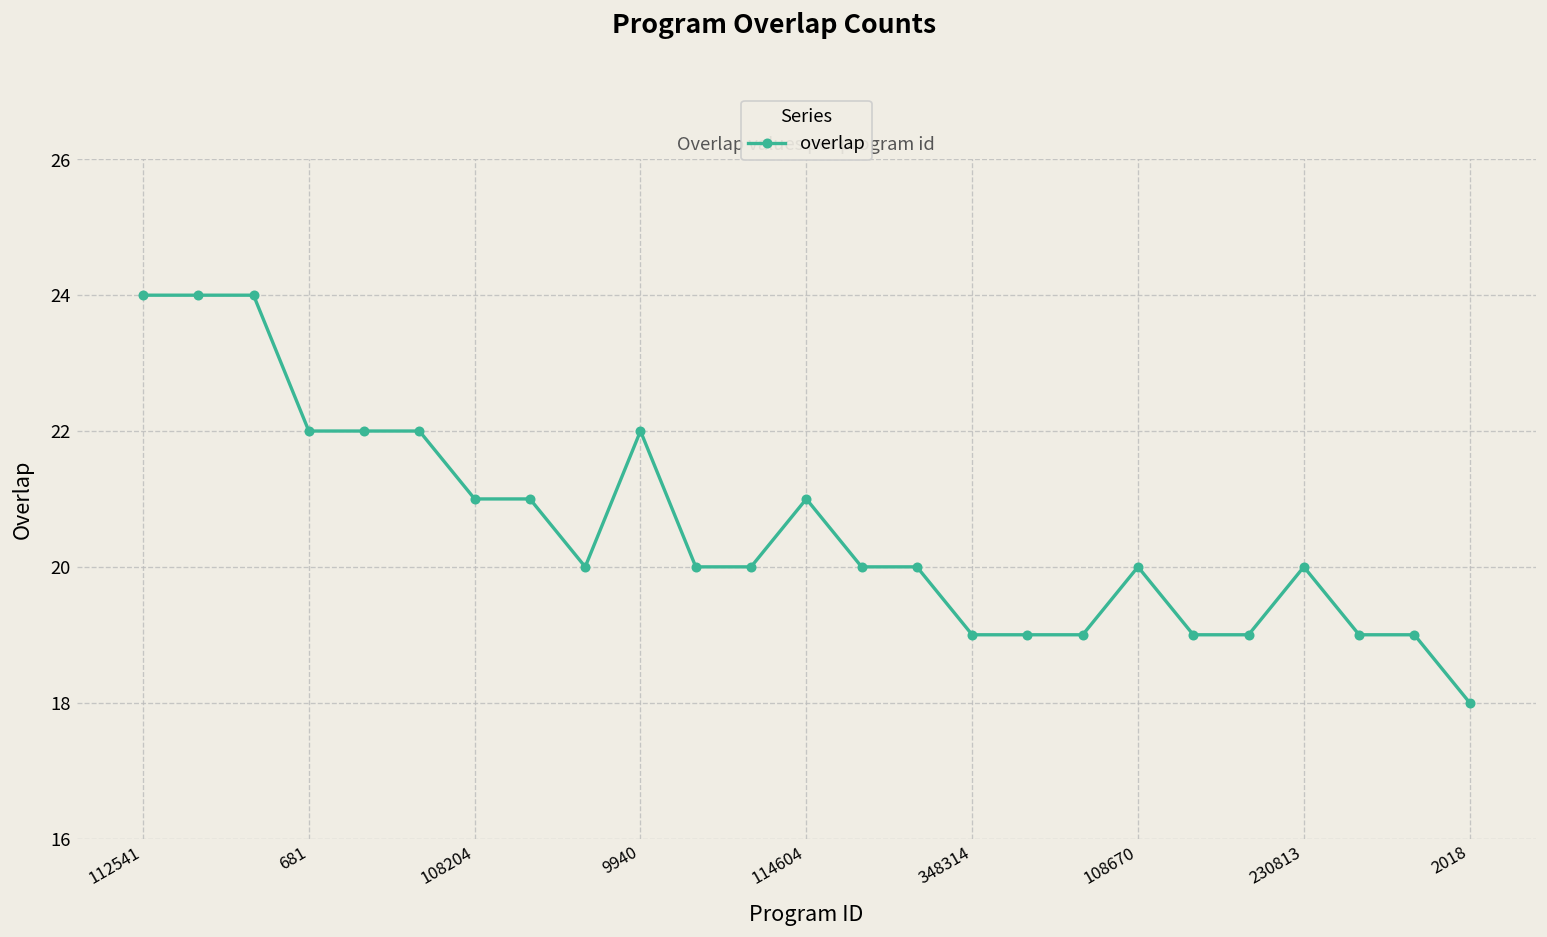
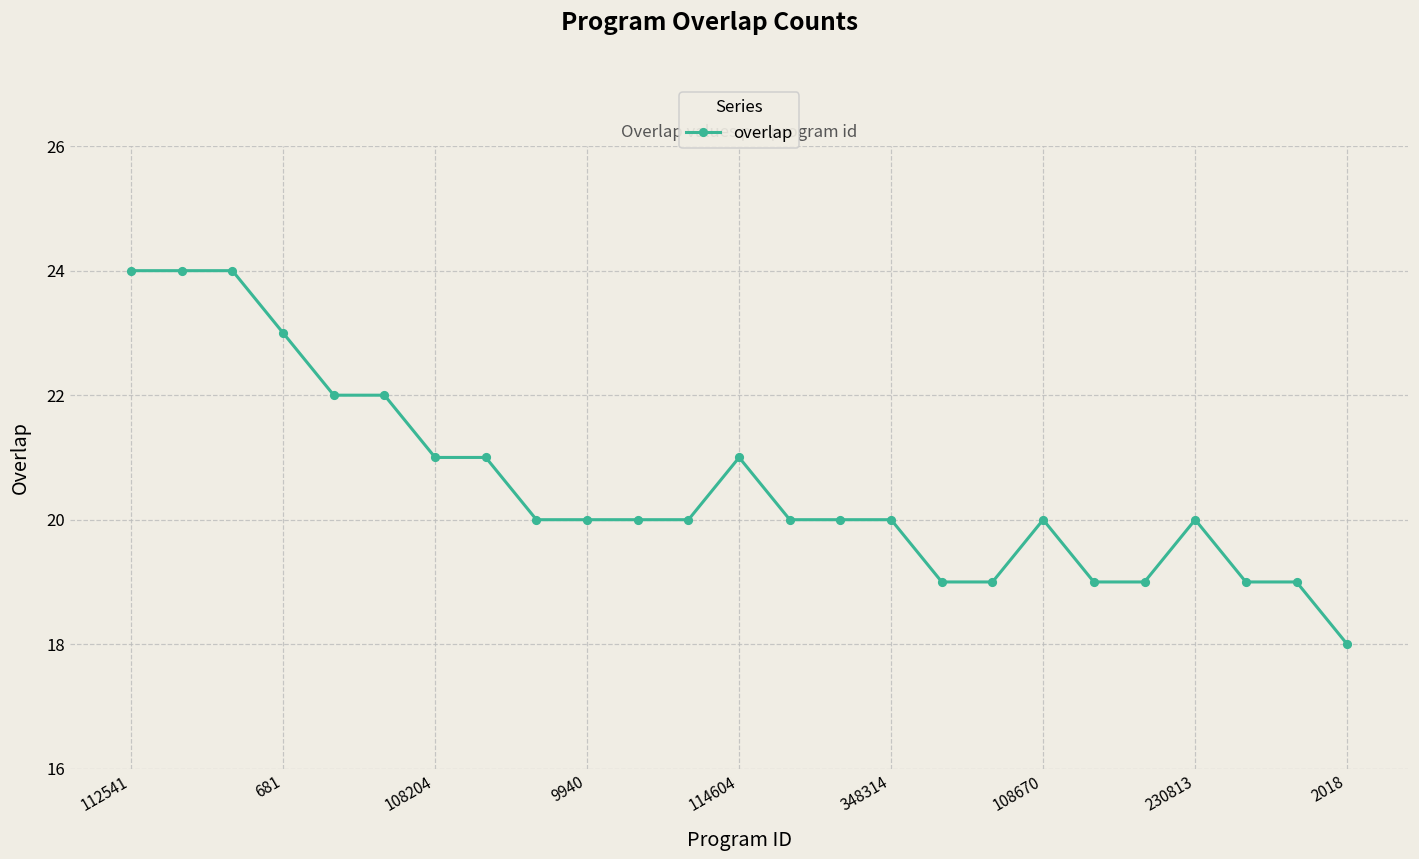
681: 22 -> 23
9940: 22 -> 20
348314: 19 -> 20
